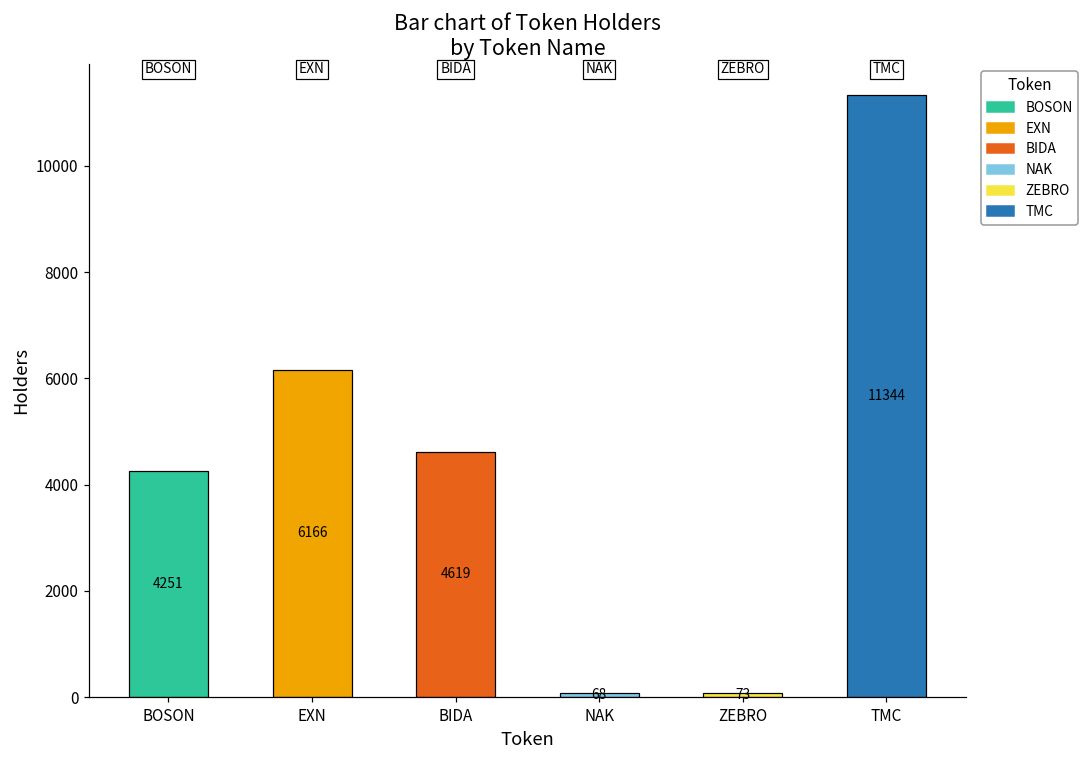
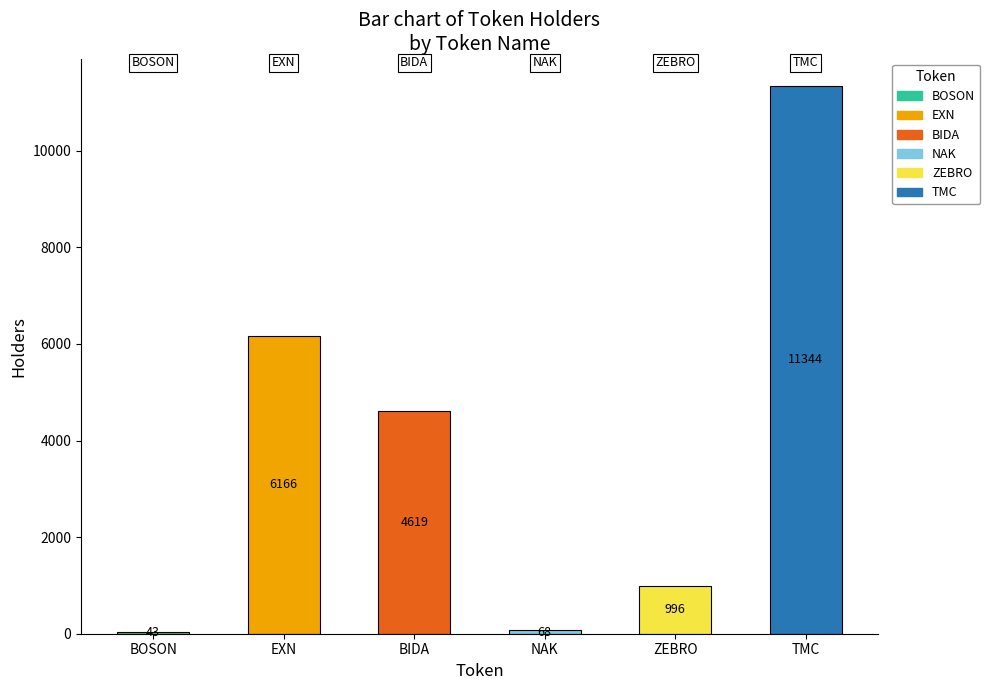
BOSON: 4251 -> 43
ZEBRO: 73 -> 996
